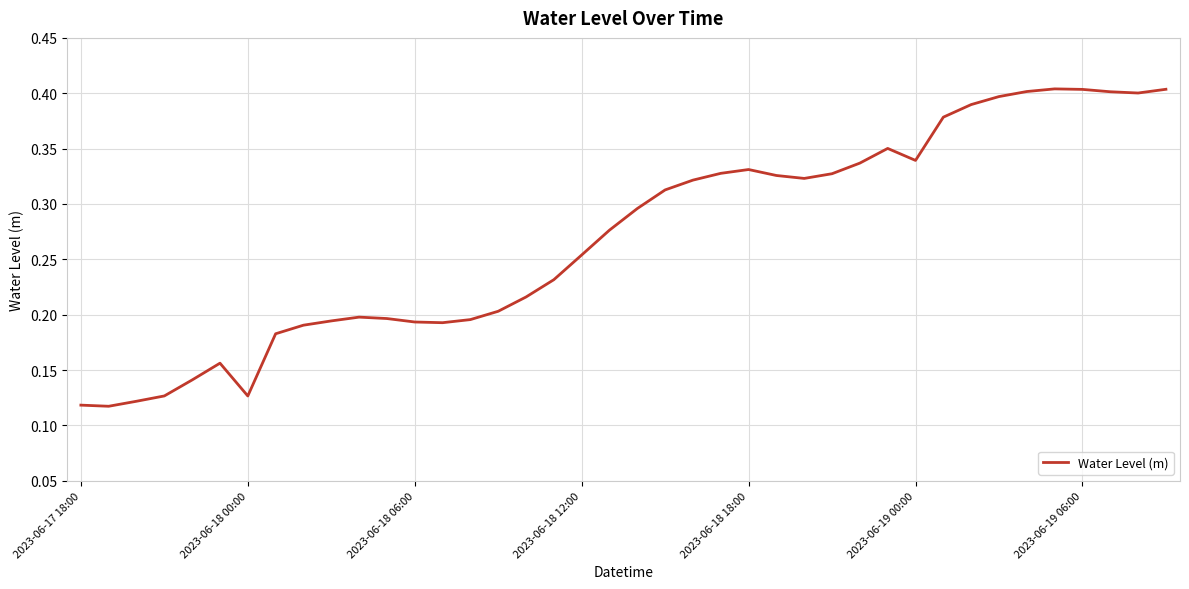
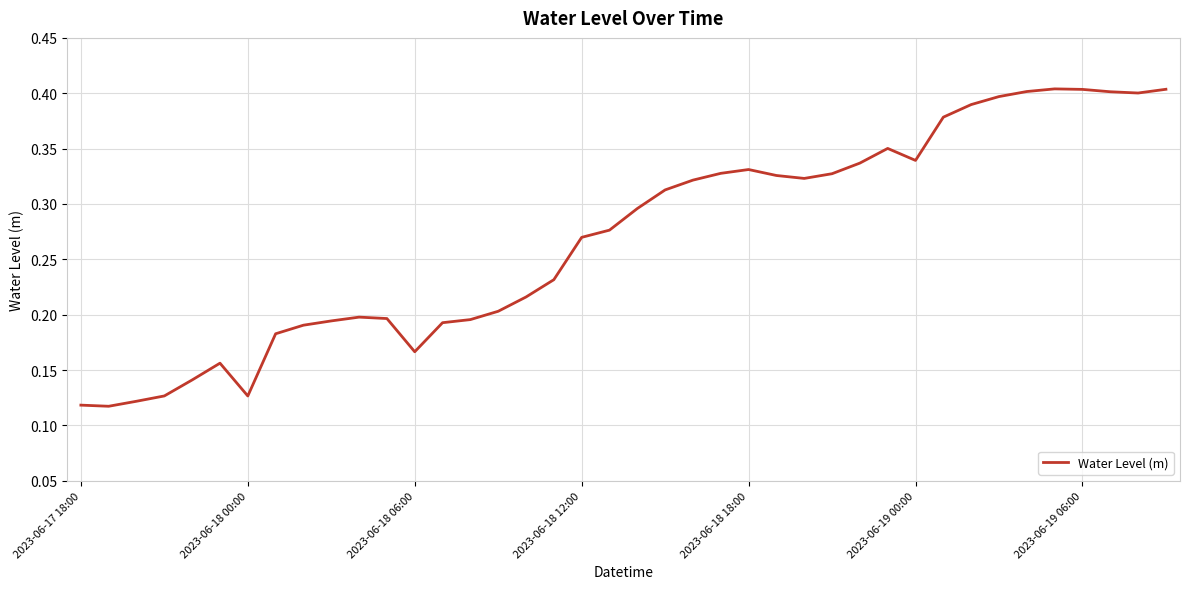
2023-06-18 06:00: 0.193 -> 0.167
2023-06-18 12:00: 0.254 -> 0.270
